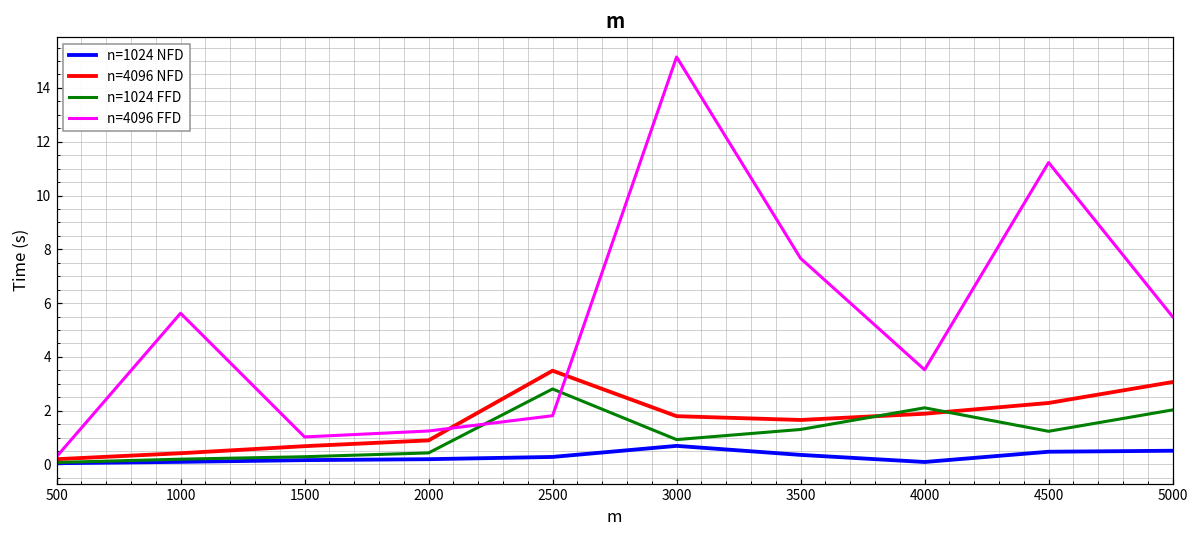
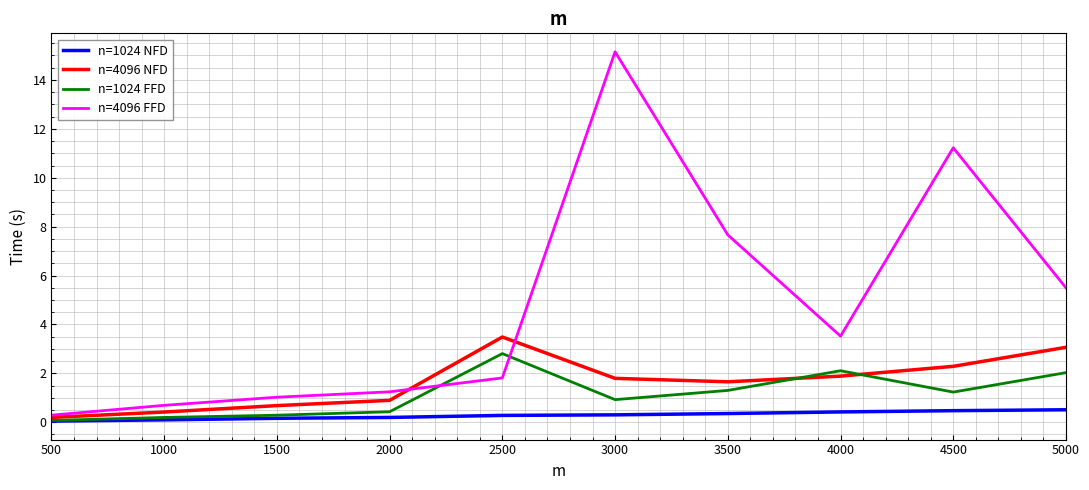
n=4096 FFD, 1000: 5.6 -> 0.7
n=1024 NFD, 3000: 0.7 -> 0.3
n=1024 NFD, 4000: 0.1 -> 0.4
